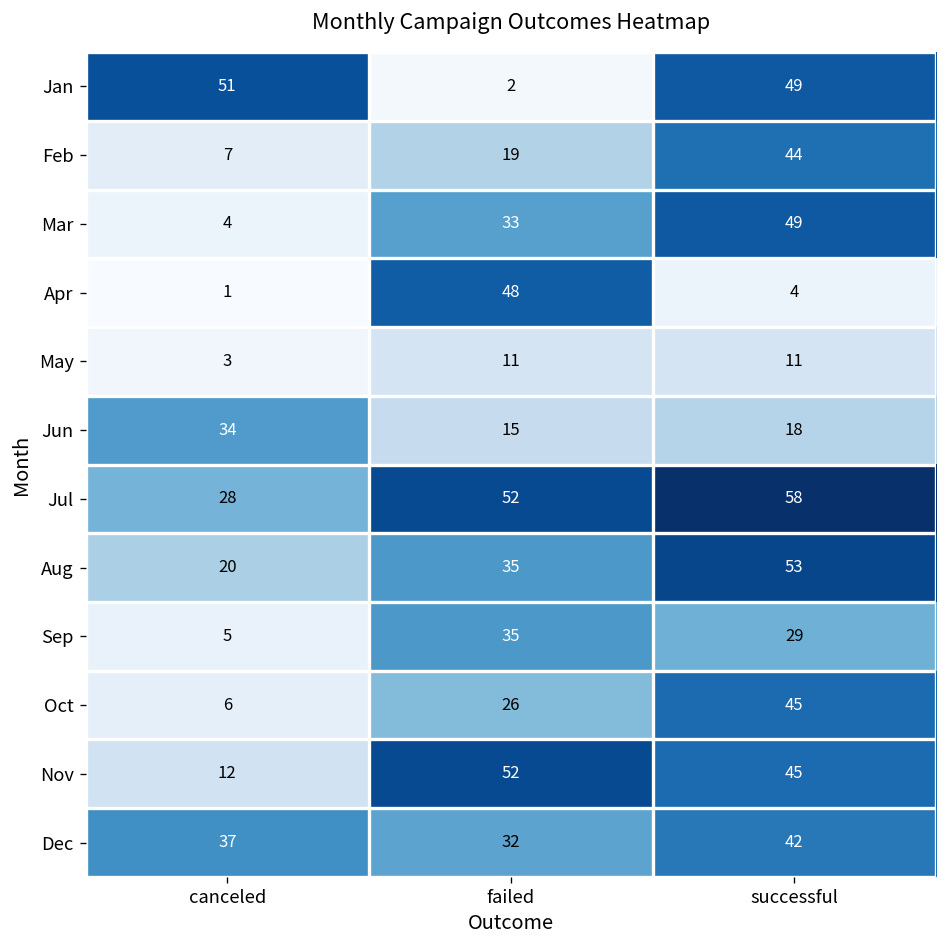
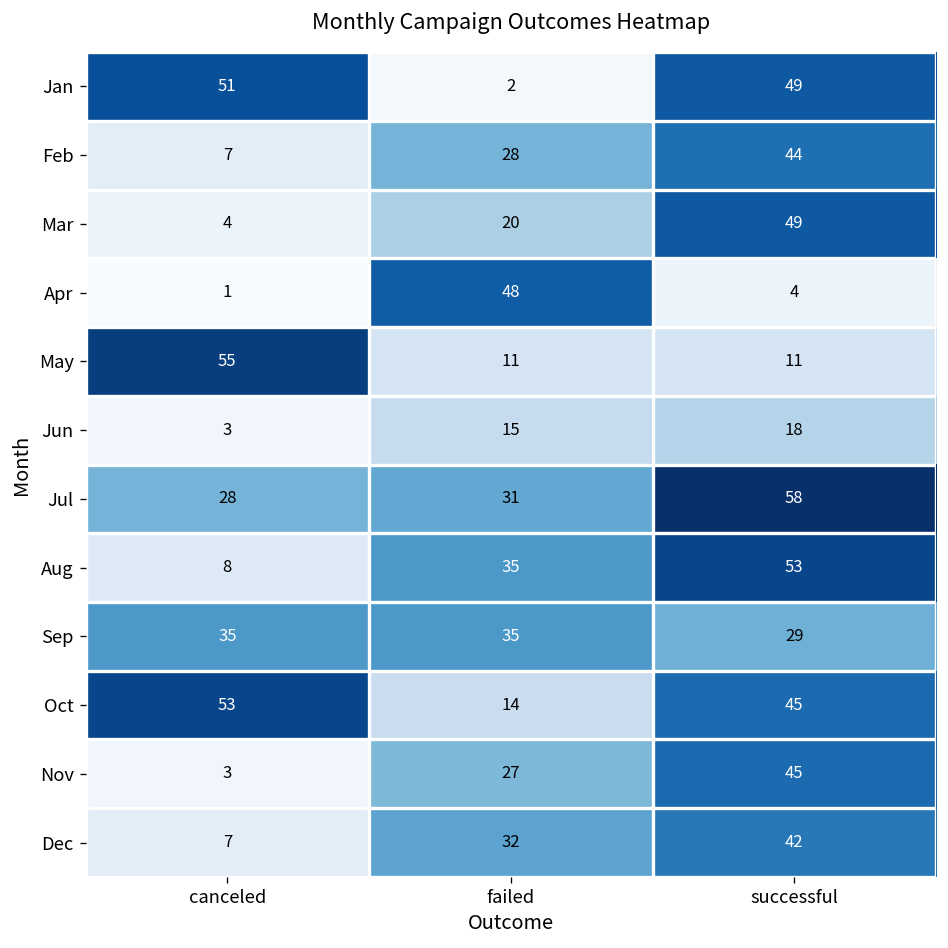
Feb, failed: 19 -> 28
Mar, failed: 33 -> 20
May, canceled: 3 -> 55
Jun, canceled: 34 -> 3
Jul, failed: 52 -> 31
Aug, canceled: 20 -> 8
Sep, canceled: 5 -> 35
Oct, canceled: 6 -> 53
Oct, failed: 26 -> 14
Nov, canceled: 12 -> 3
Nov, failed: 52 -> 27
Dec, canceled: 37 -> 7
